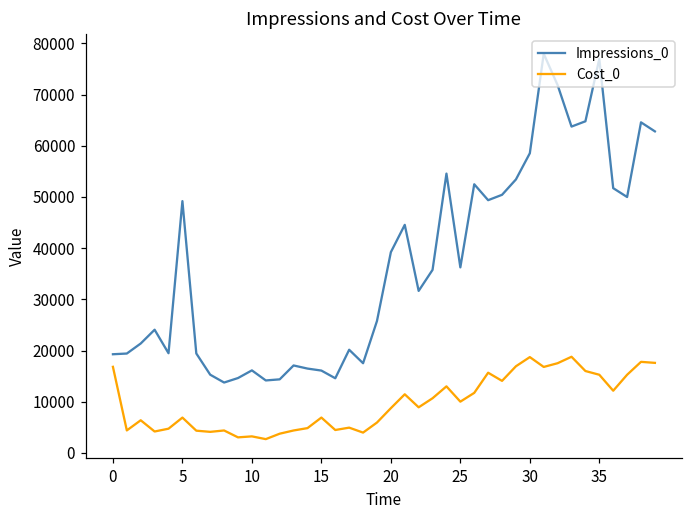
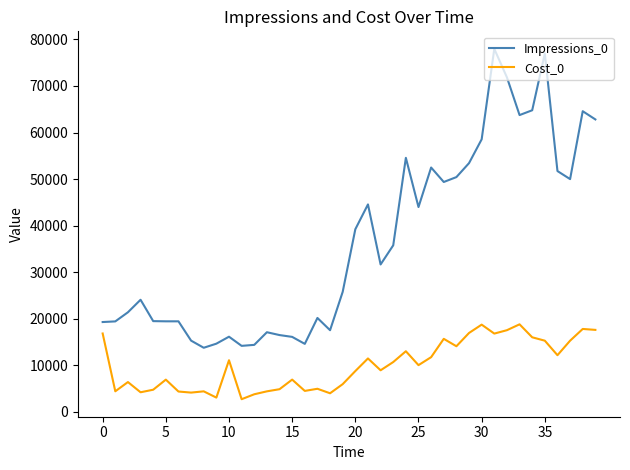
Impressions_0, 5: 49000 -> 19000
Cost_0, 10: 3000 -> 11000
Impressions_0, 25: 36000 -> 44000
